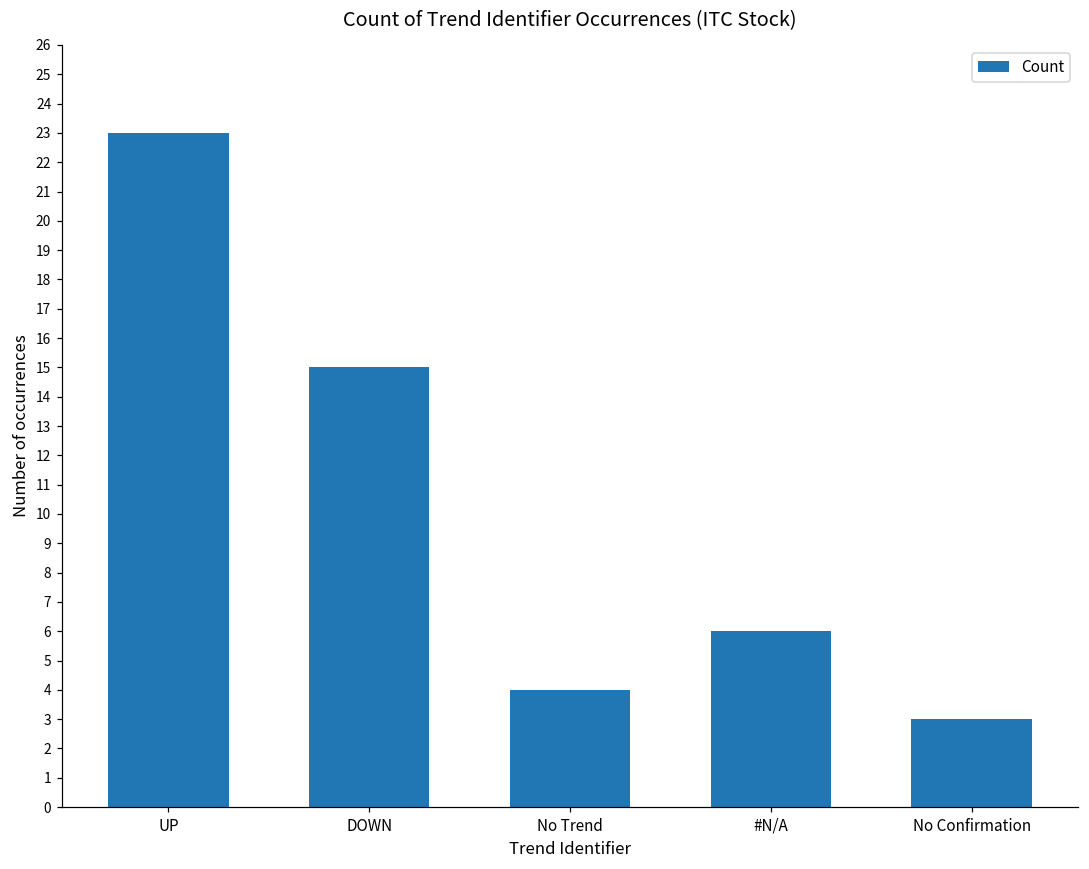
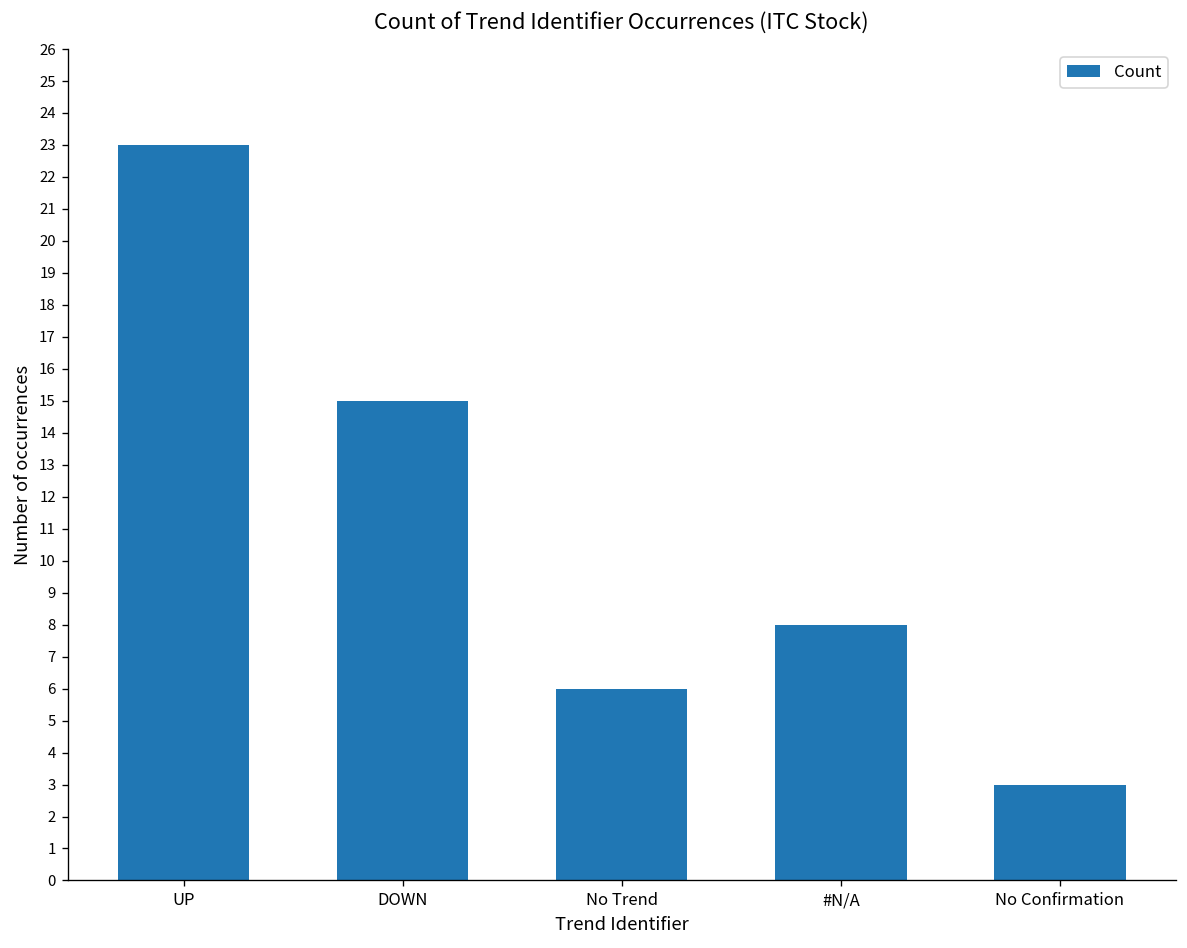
No Trend: 4 -> 6
#N/A: 6 -> 8
